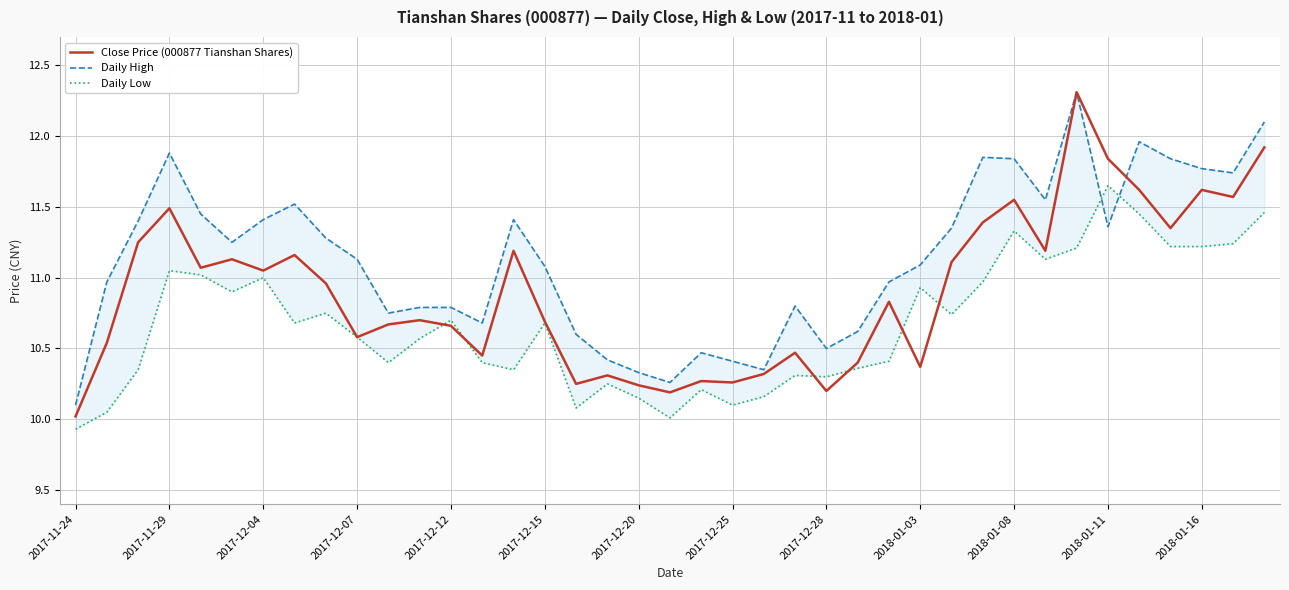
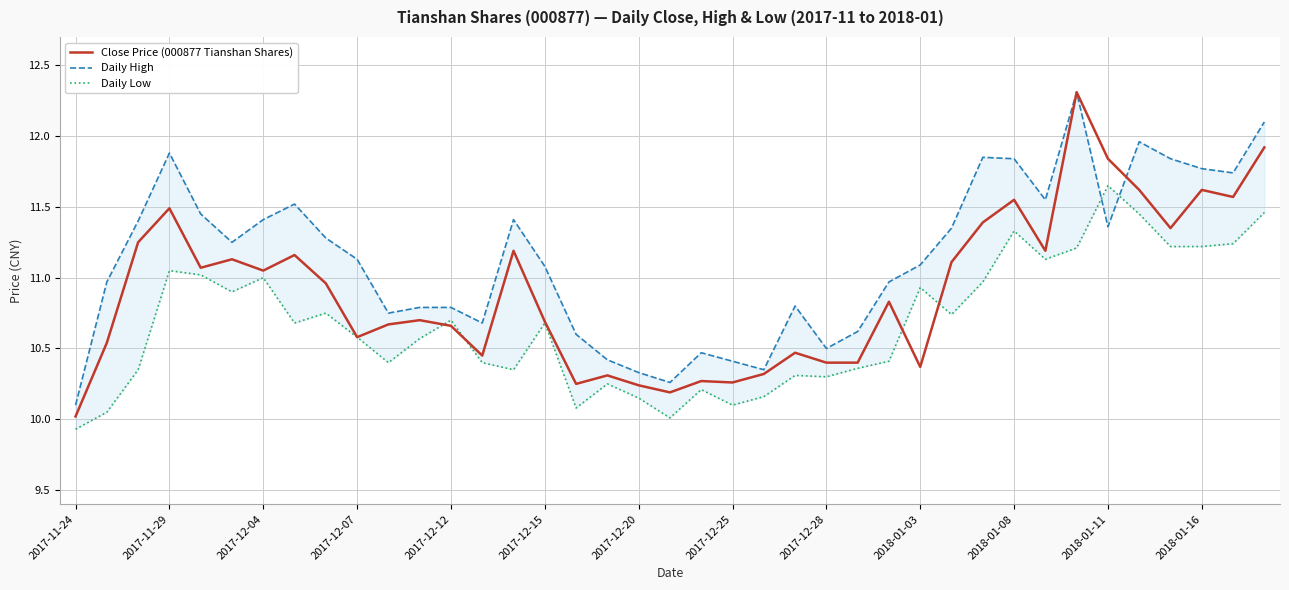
Close Price (000877 Tianshan Shares), 2017-12-28: 10.2 -> 10.4
